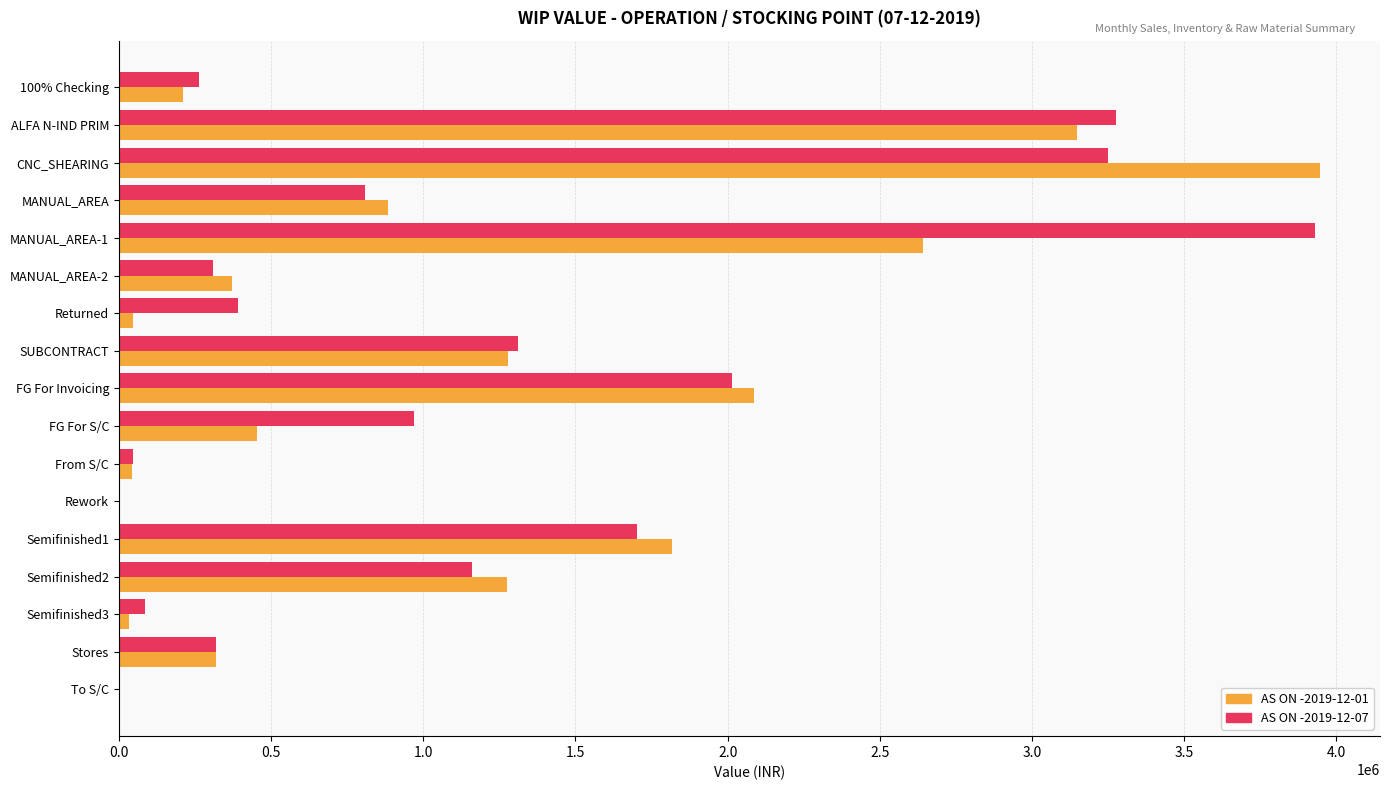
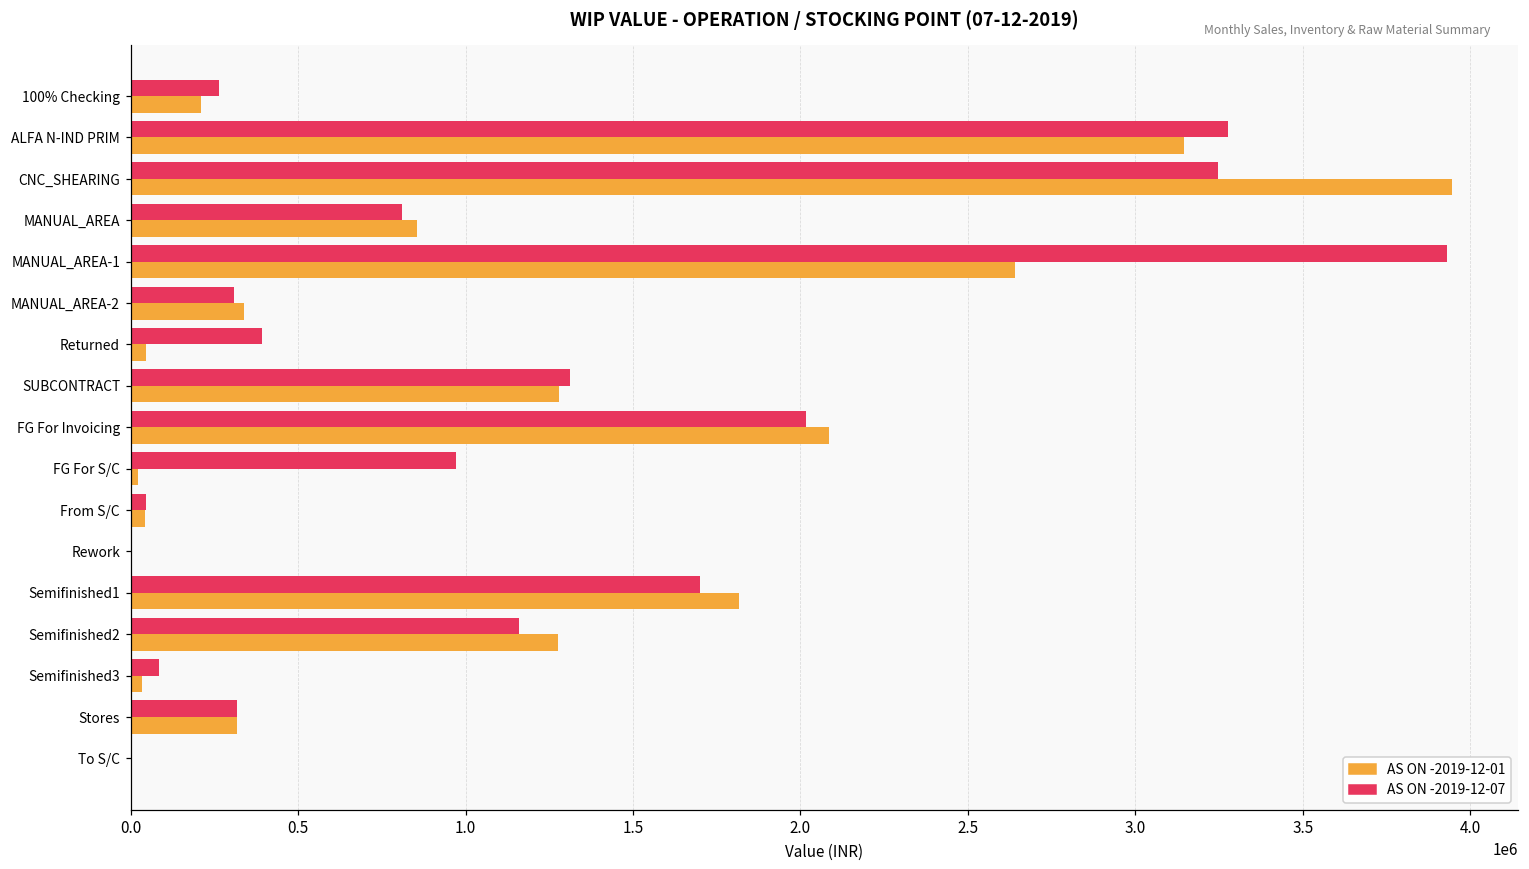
AS ON -2019-12-01, MANUAL_AREA: 880000 -> 850000
AS ON -2019-12-01, MANUAL_AREA-2: 370000 -> 340000
AS ON -2019-12-01, FG For S/C: 460000 -> 20000
